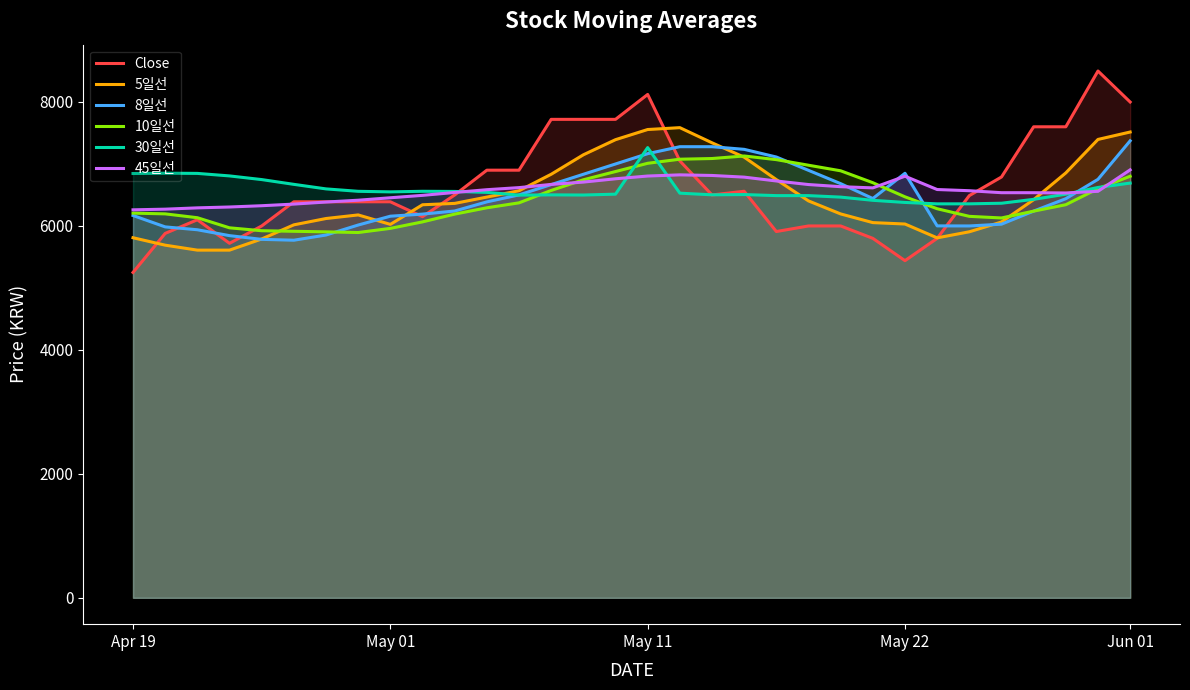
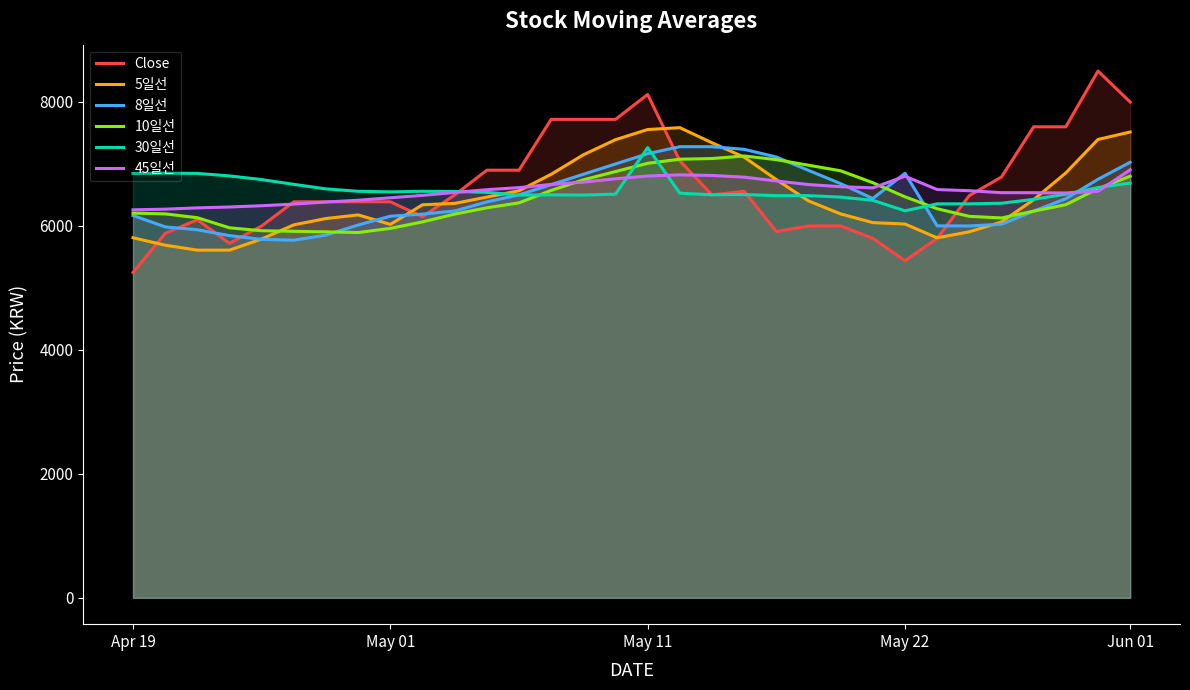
30일선, May 22: 6400 -> 6200
8일선, Jun 01: 7400 -> 7000
